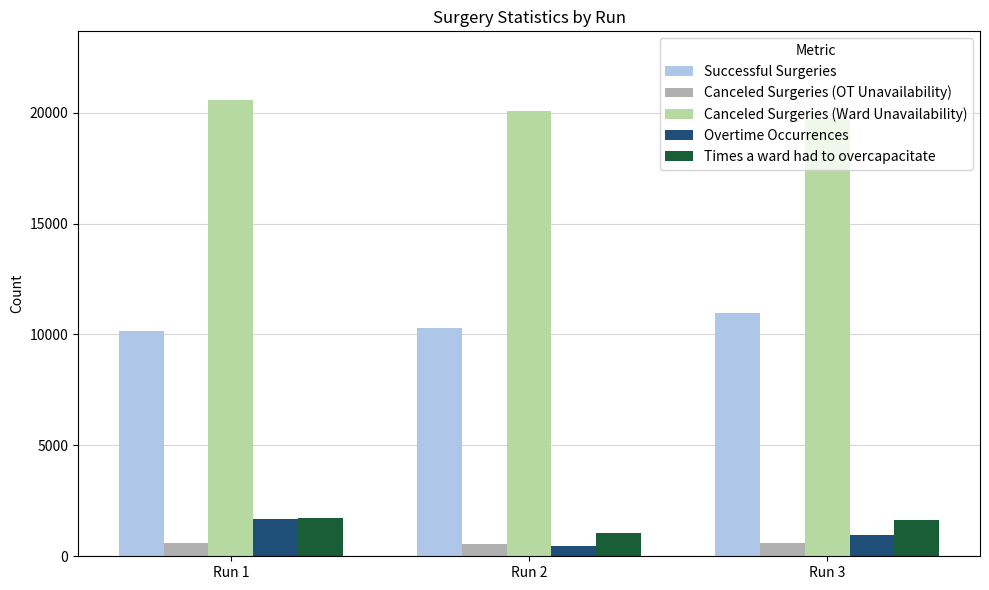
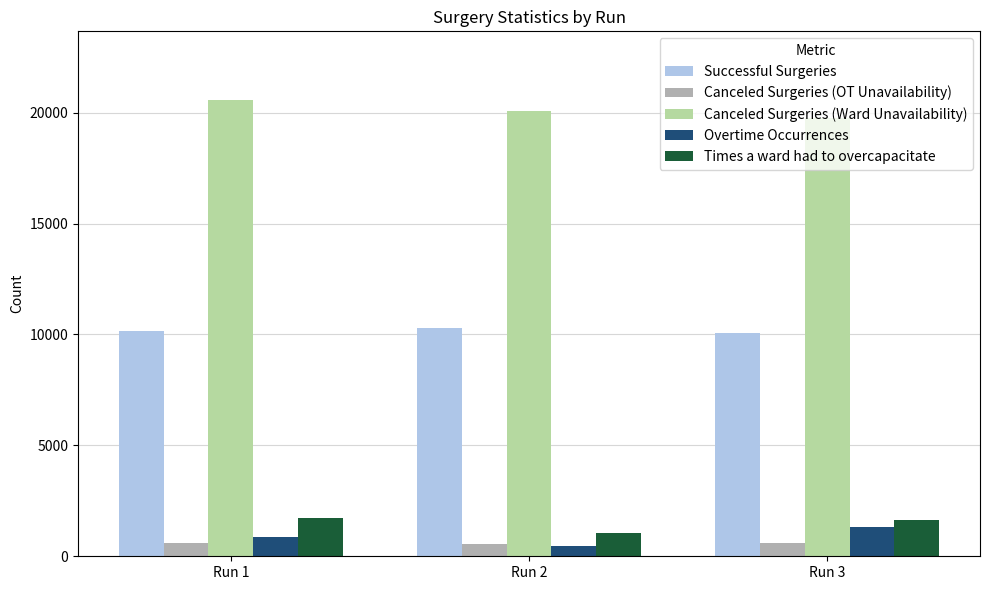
Overtime Occurrences, Run 1: 1700 -> 900
Successful Surgeries, Run 3: 11000 -> 10100
Overtime Occurrences, Run 3: 1000 -> 1300
